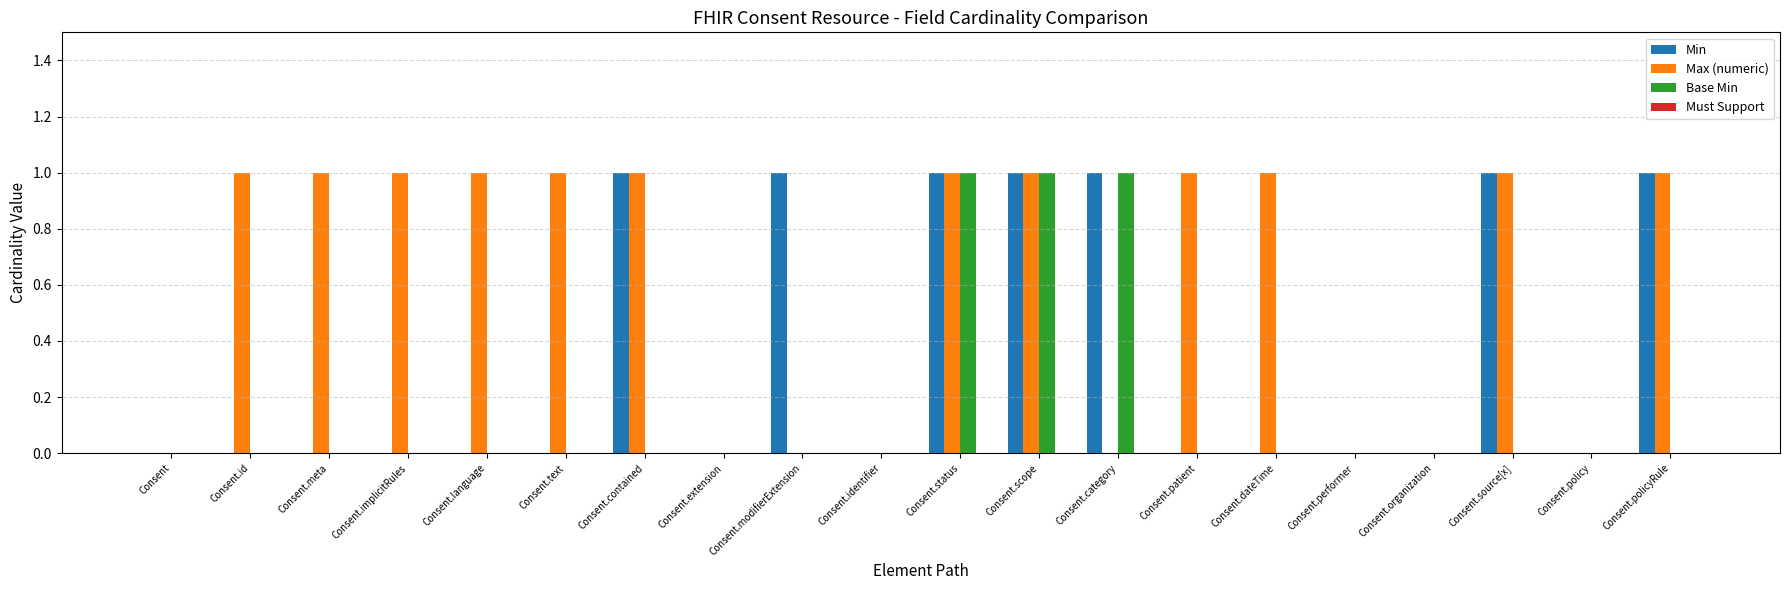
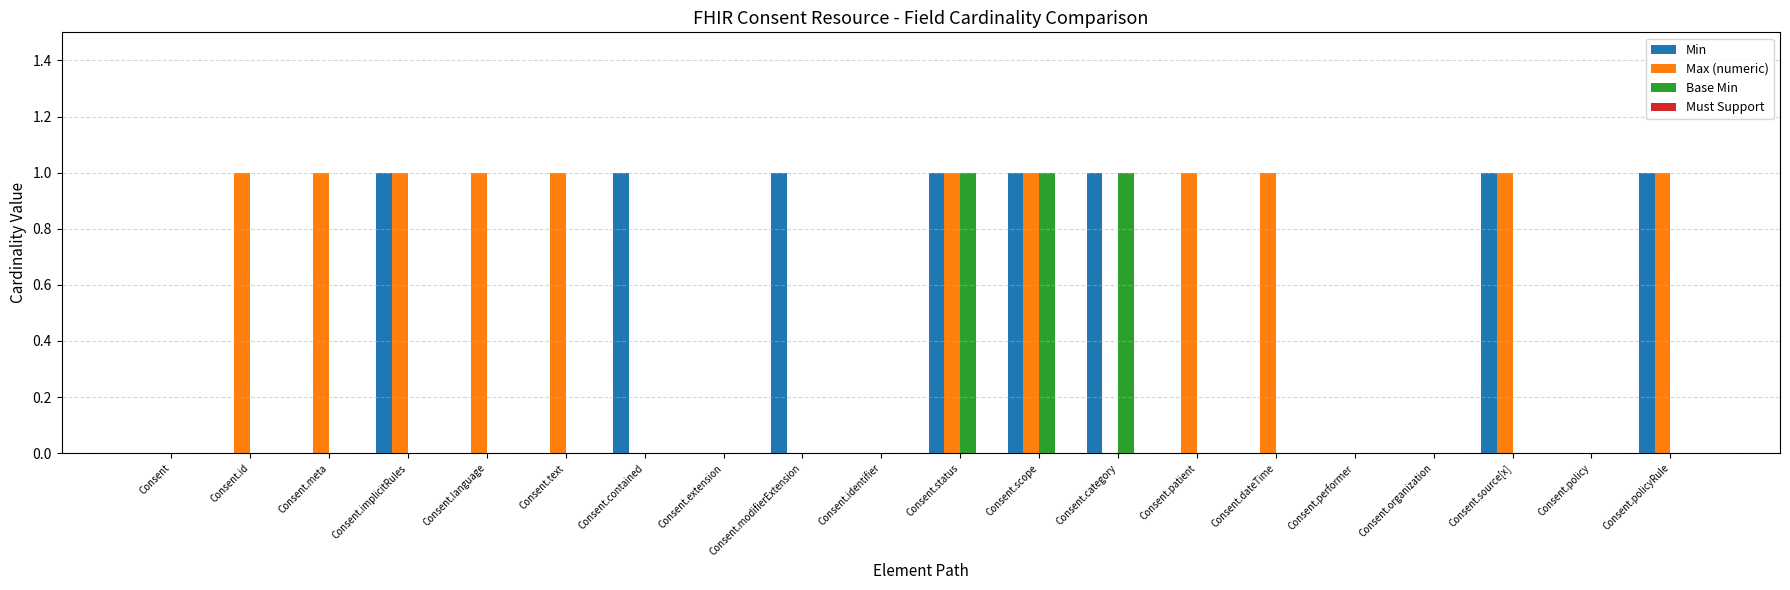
Min, Consent.implicitRules: 0 -> 1
Max (numeric), Consent.contained: 1 -> 0
